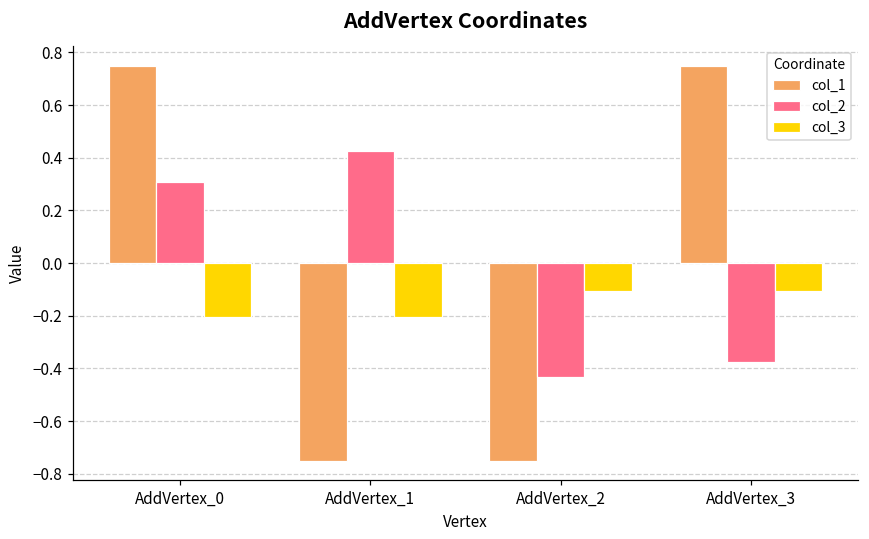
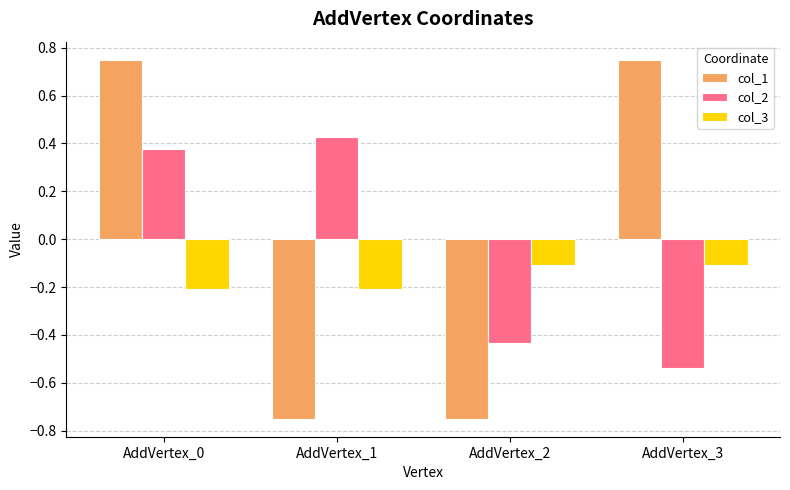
col_2, AddVertex_0: 0.31 -> 0.38
col_2, AddVertex_3: -0.38 -> -0.54
